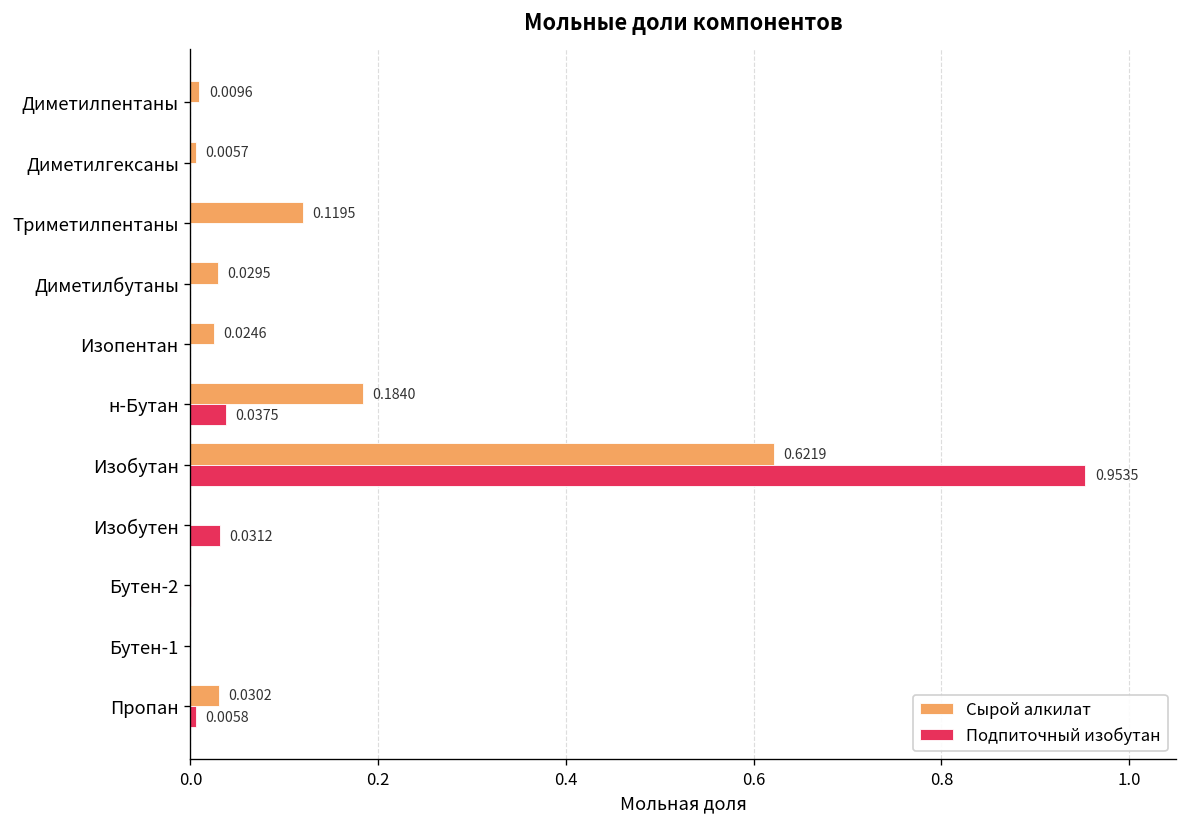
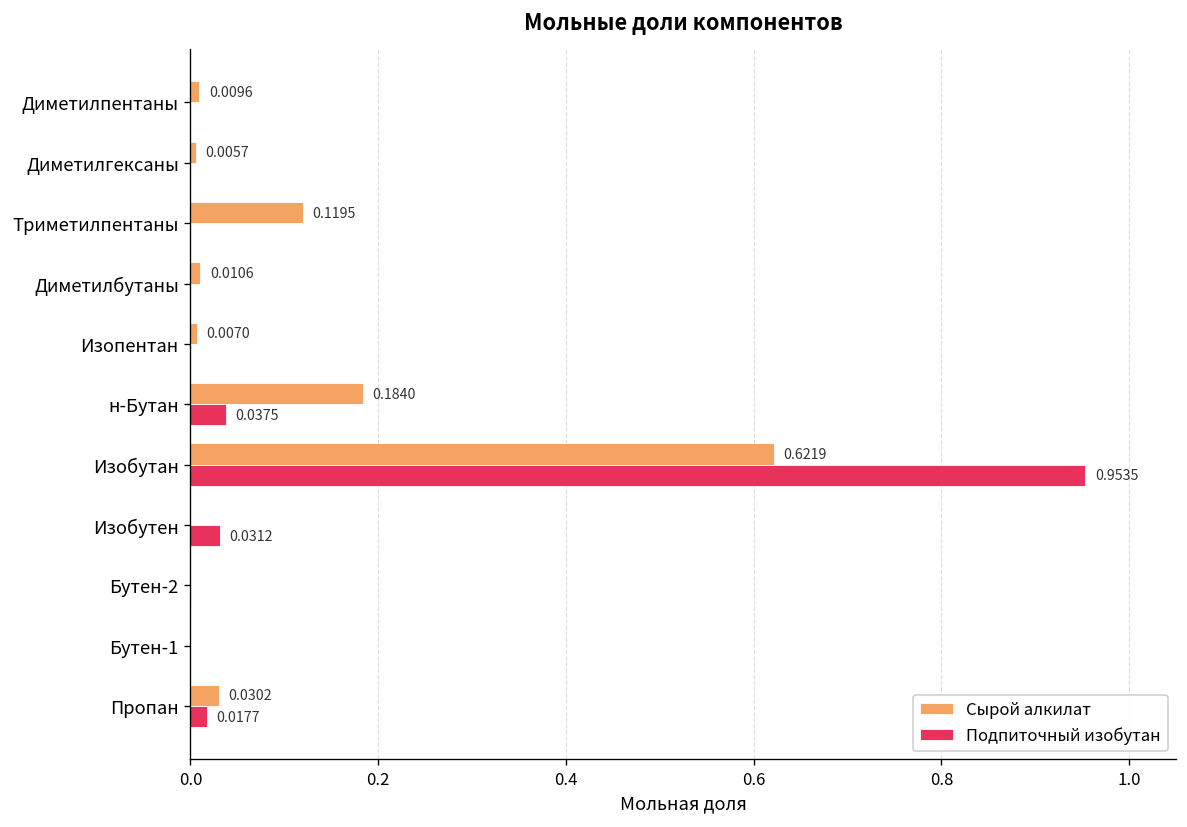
Сырой алкилат, Диметилбутаны: 0.0295 -> 0.0106
Сырой алкилат, Изопентан: 0.0246 -> 0.0070
Подпиточный изобутан, Пропан: 0.0058 -> 0.0177
